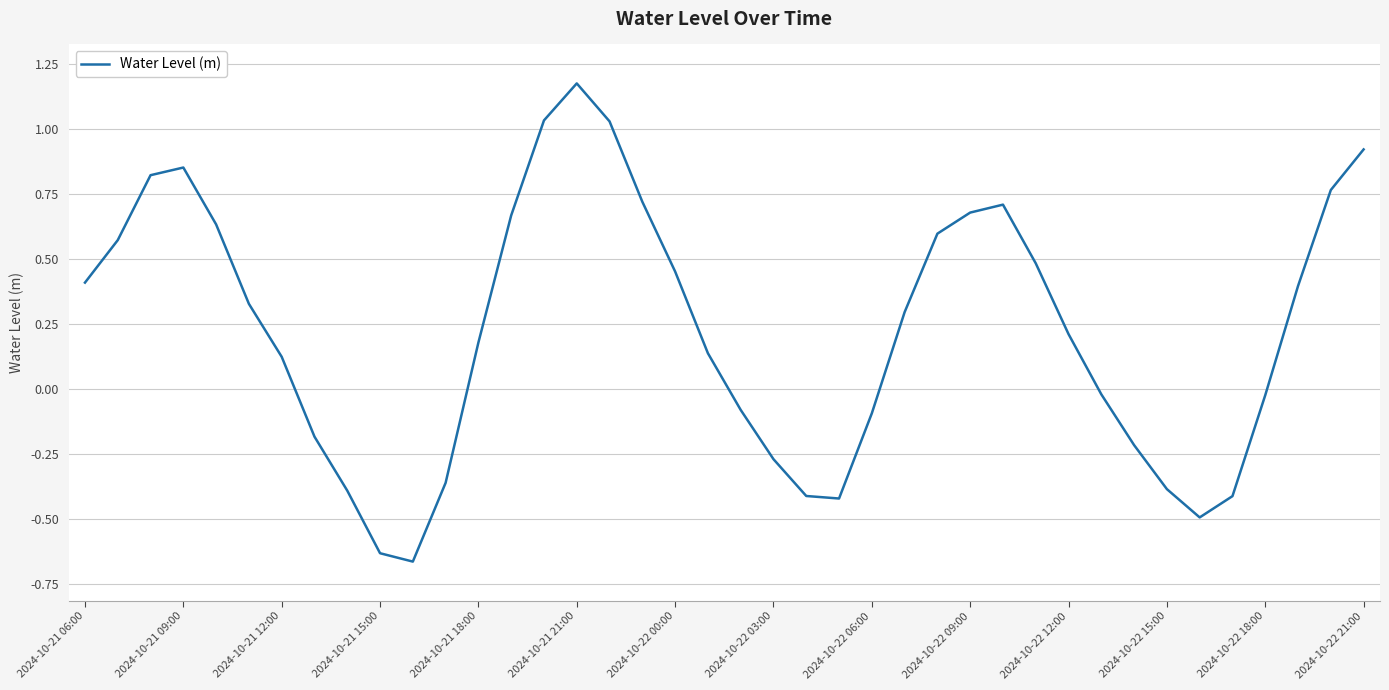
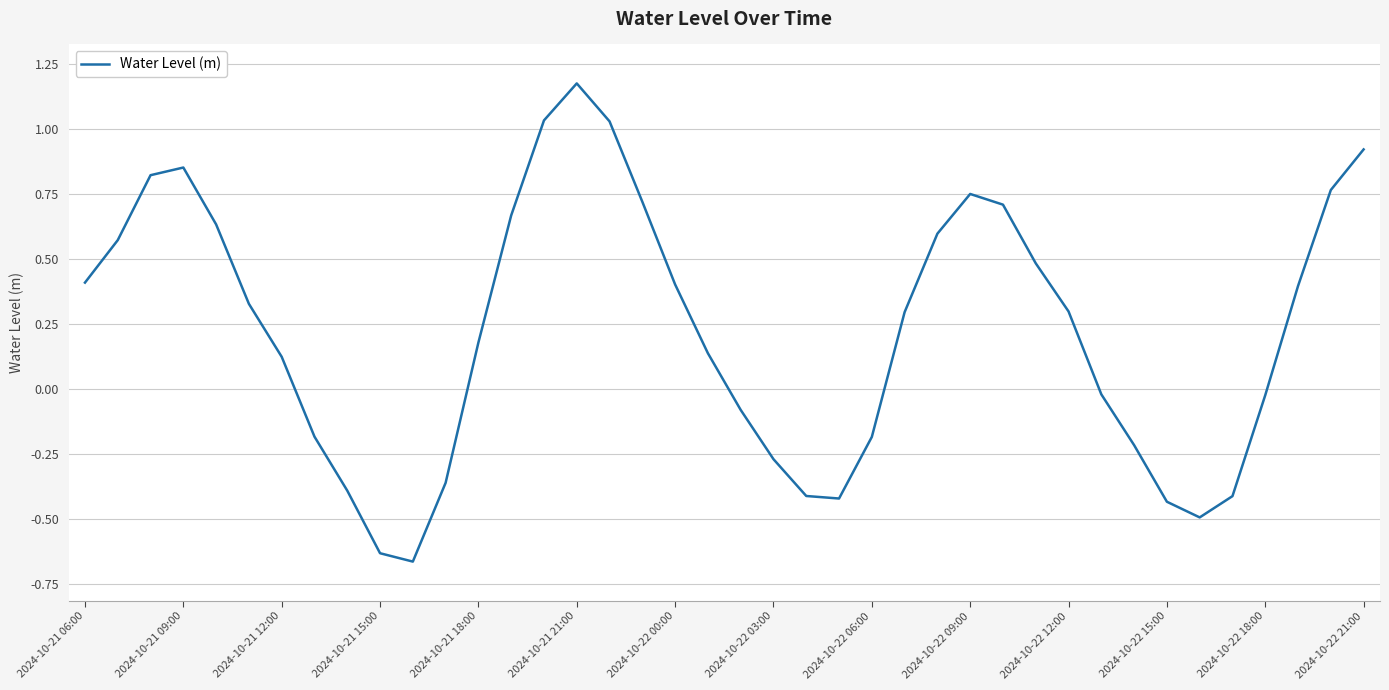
2024-10-22 00:00: 0.45 -> 0.40
2024-10-22 06:00: -0.09 -> -0.18
2024-10-22 09:00: 0.68 -> 0.75
2024-10-22 12:00: 0.21 -> 0.30
2024-10-22 15:00: -0.39 -> -0.43
